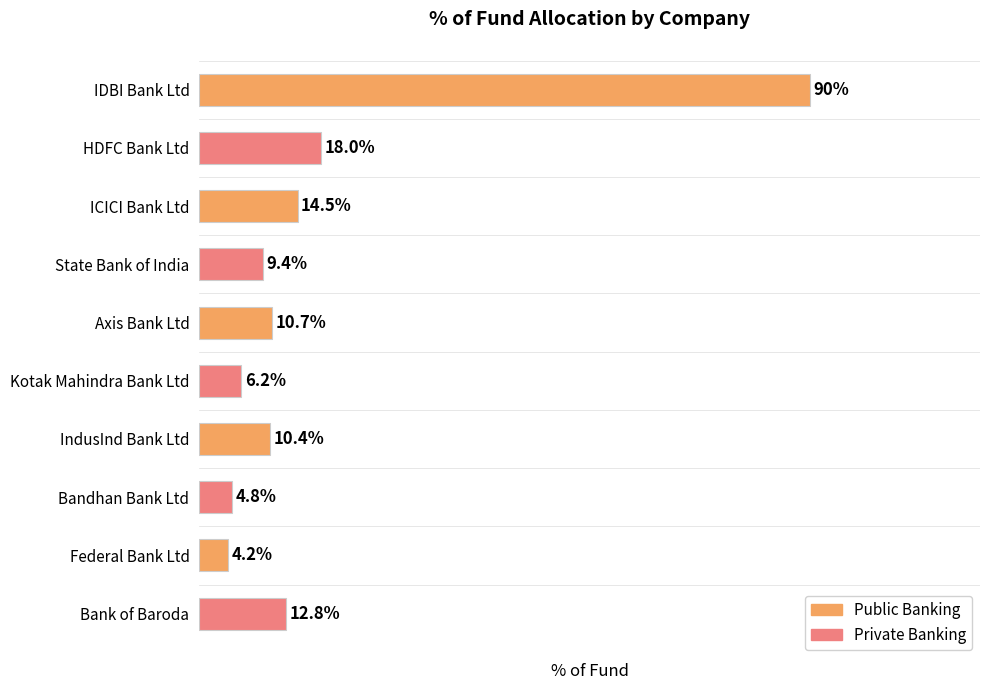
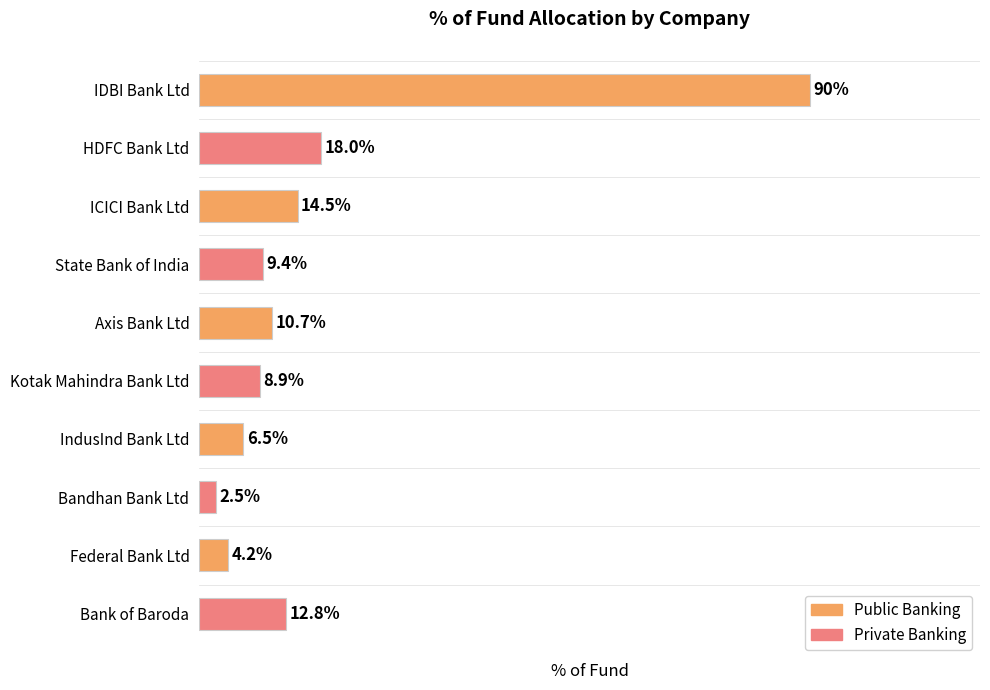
Kotak Mahindra Bank Ltd: 6.2% -> 8.9%
IndusInd Bank Ltd: 10.4% -> 6.5%
Bandhan Bank Ltd: 4.8% -> 2.5%
